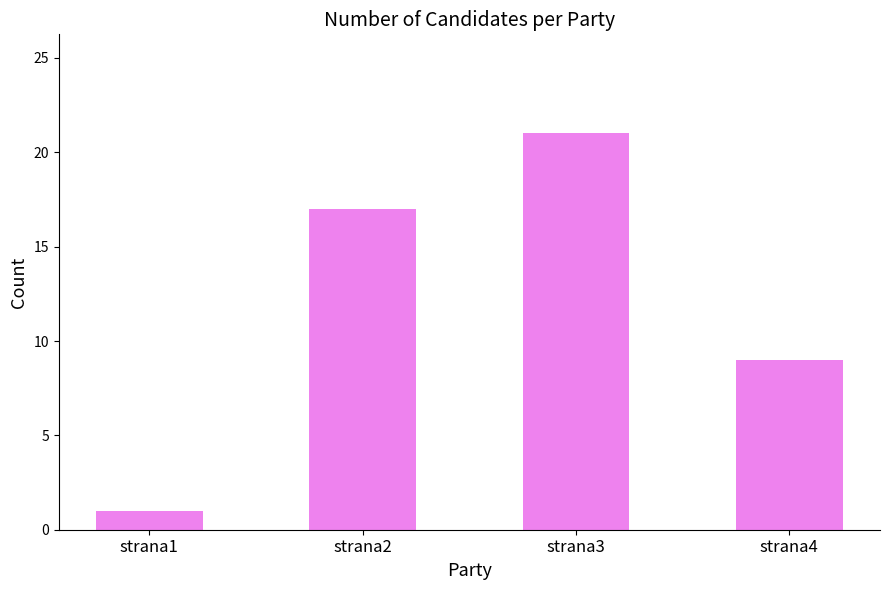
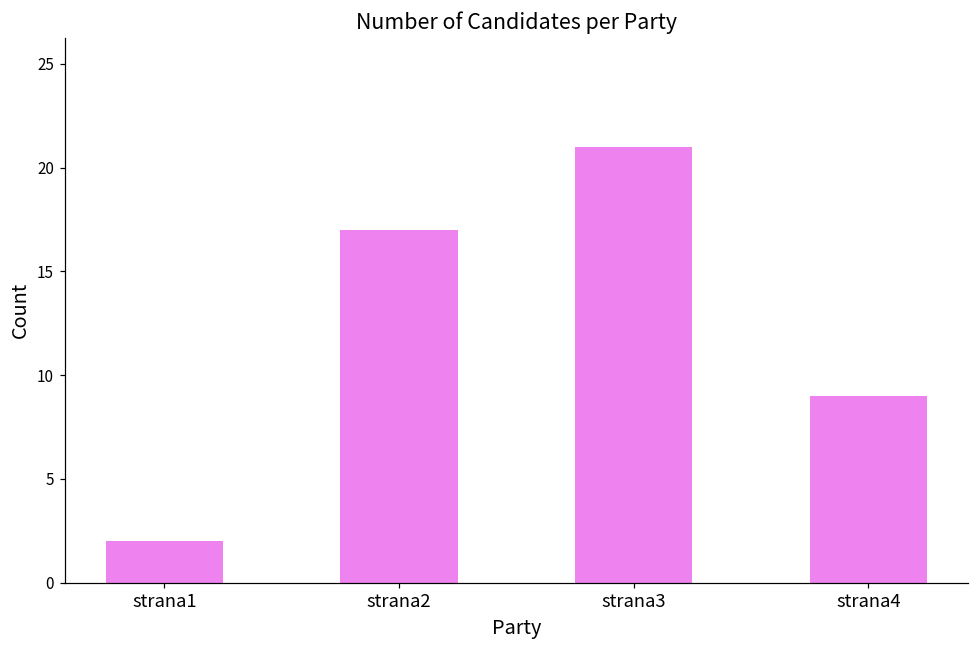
strana1: 1 -> 2
